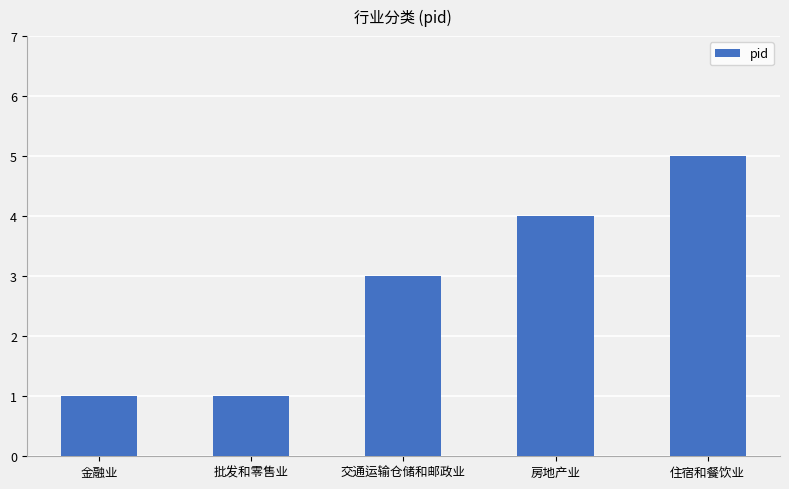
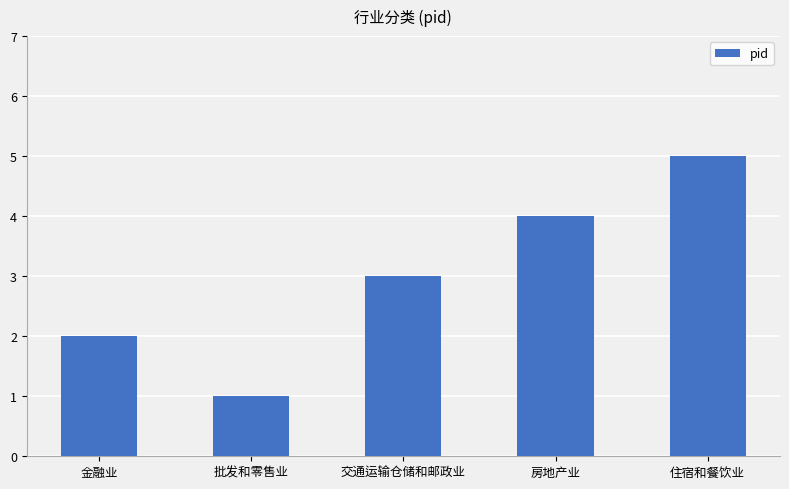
金融业: 1 -> 2
